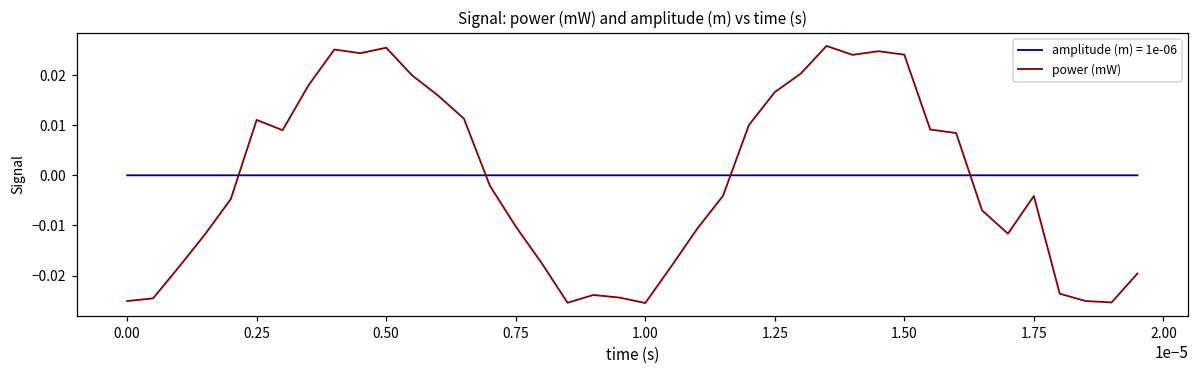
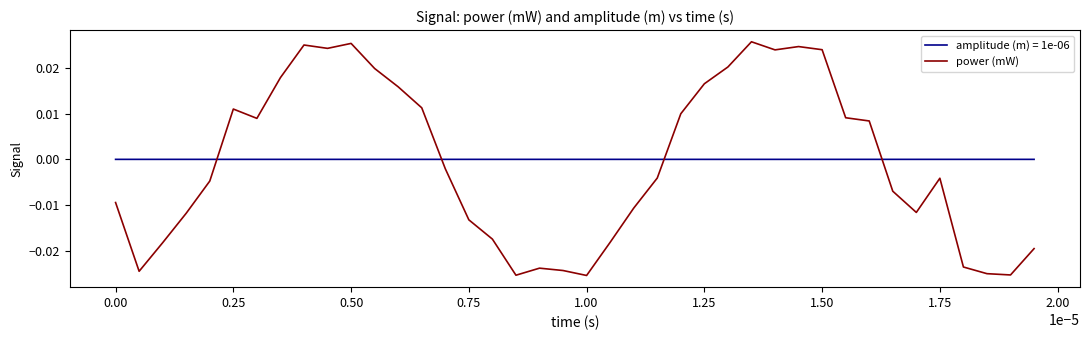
power (mW), 0.00: -0.025 -> -0.009
power (mW), 0.75: -0.010 -> -0.013
